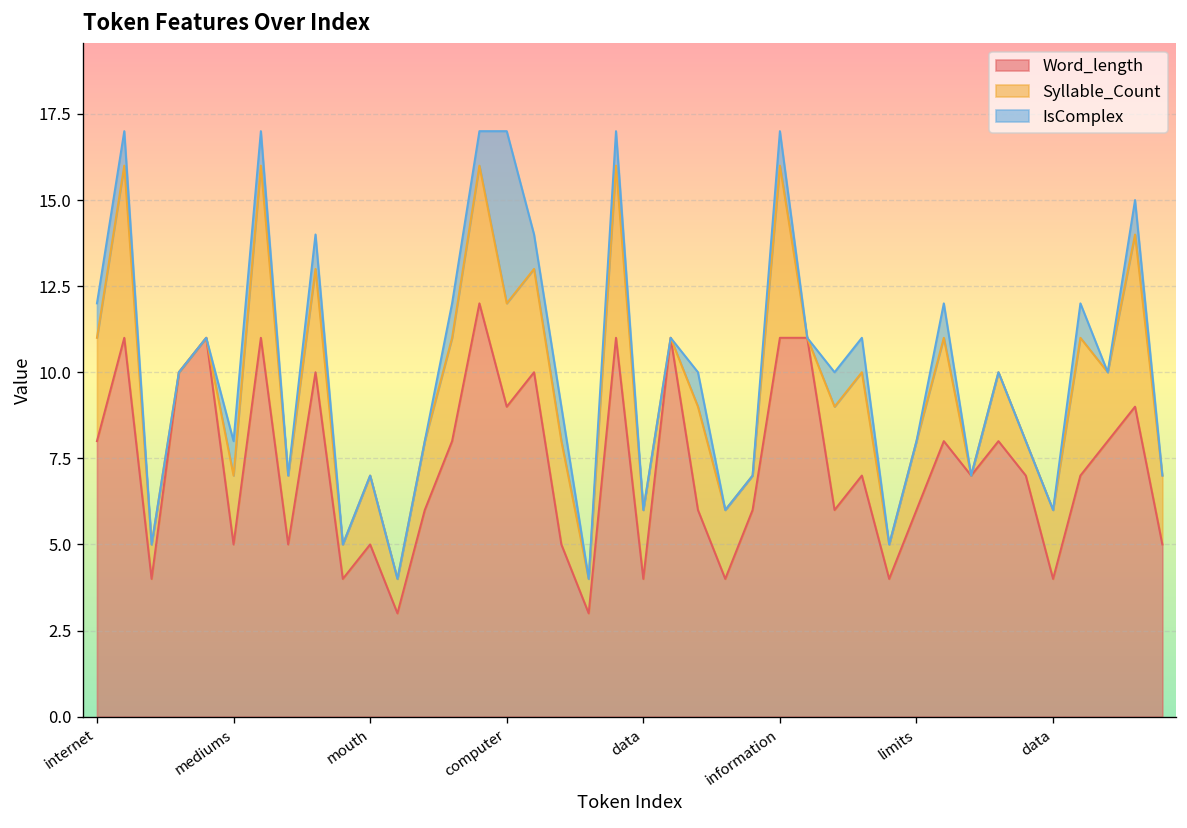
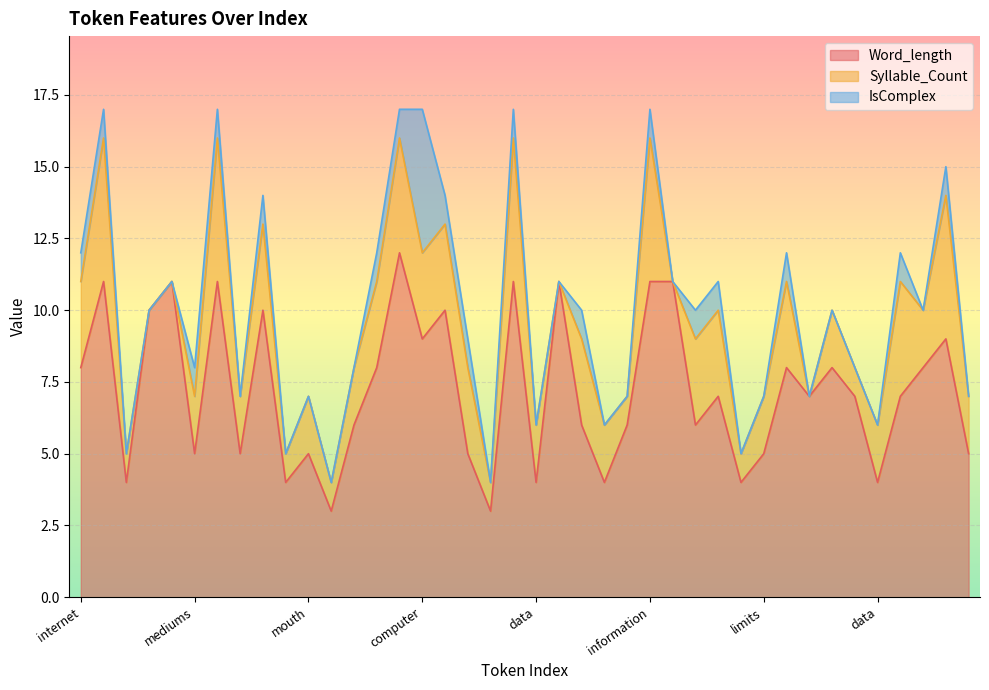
Word_length, limits: 6 -> 5
